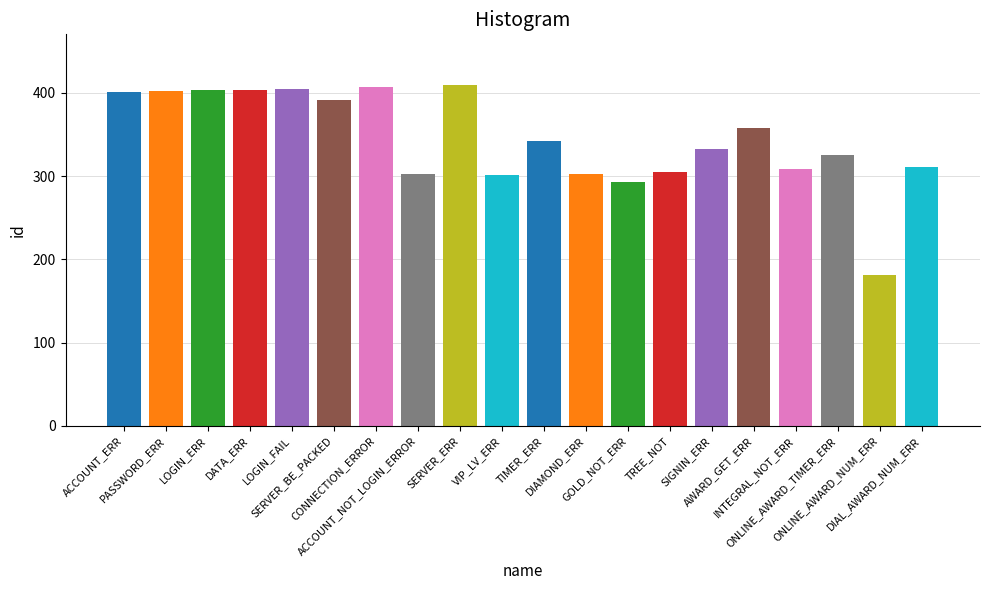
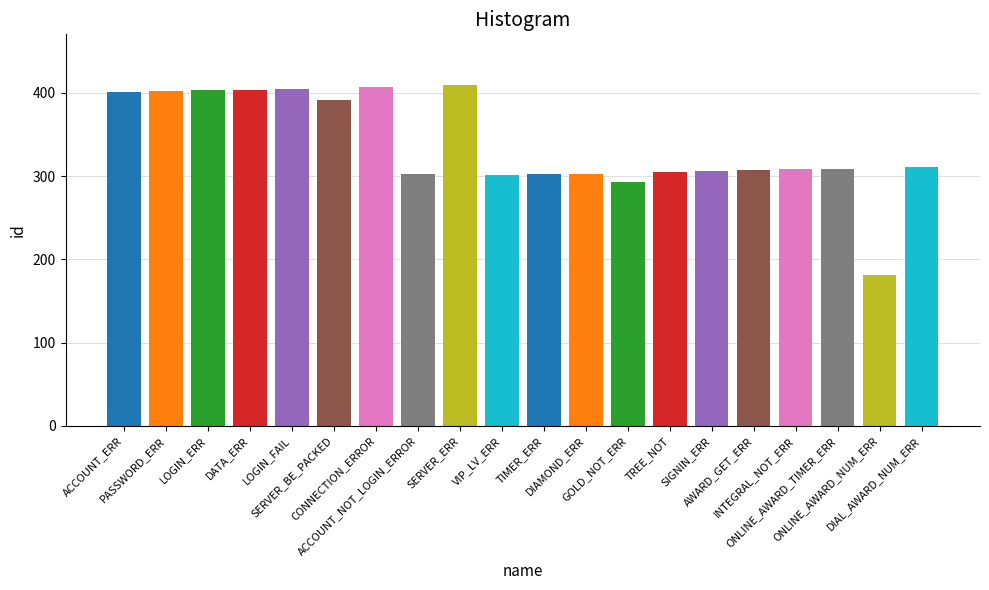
TIMER_ERR: 340 -> 300
SIGNIN_ERR: 330 -> 310
AWARD_GET_ERR: 360 -> 310
ONLINE_AWARD_TIMER_ERR: 330 -> 310
